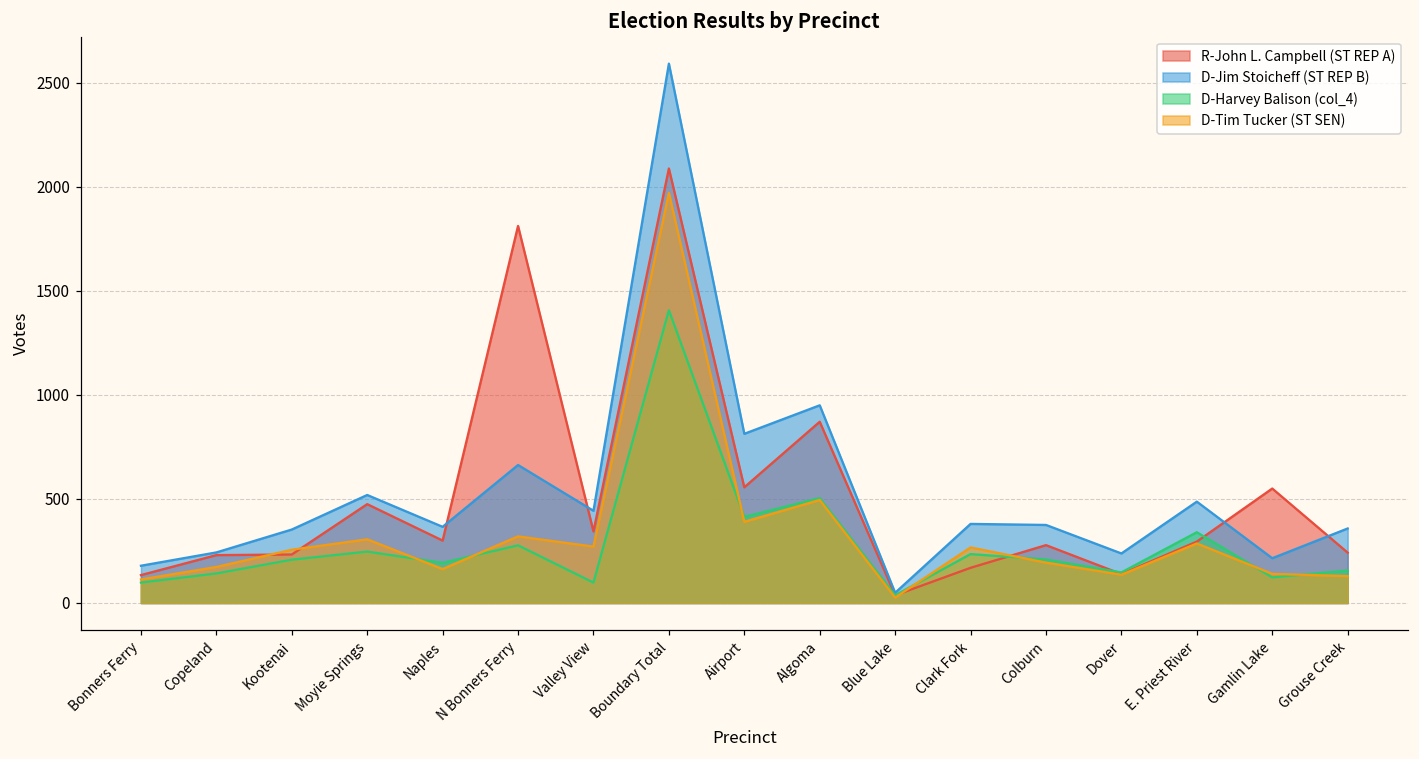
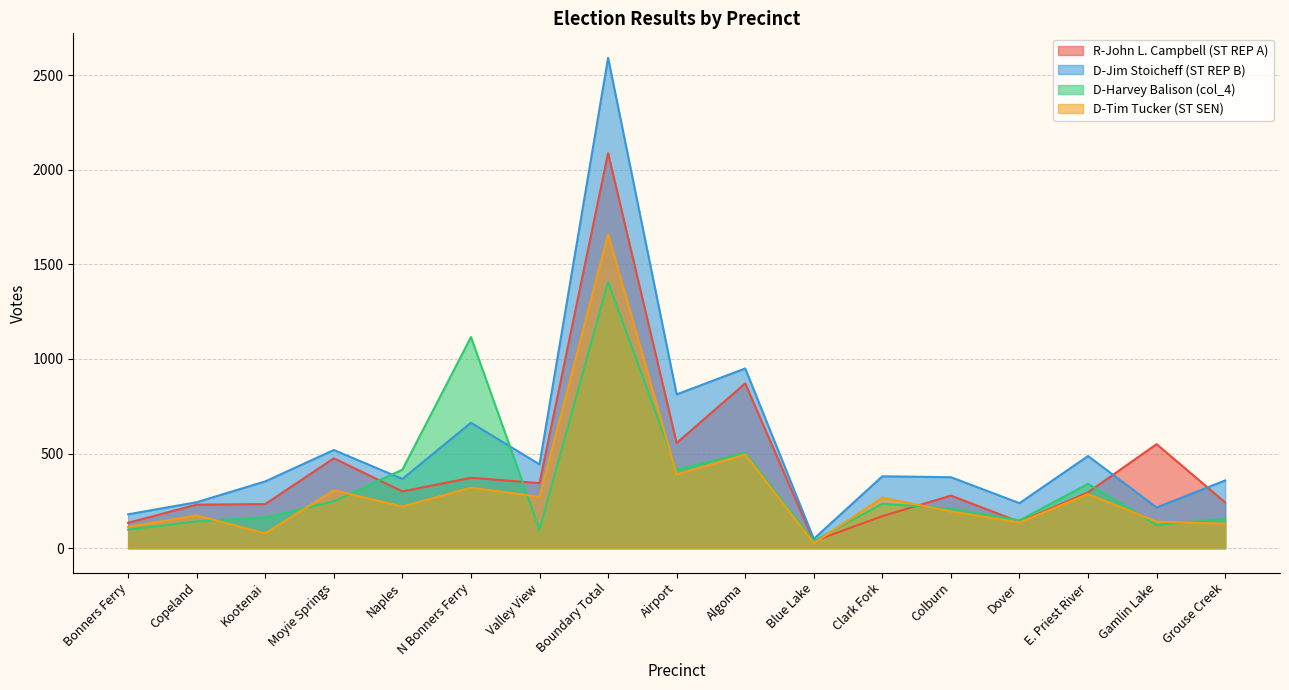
D-Harvey Balison (col_4), Kootenai: 210 -> 160
D-Tim Tucker (ST SEN), Kootenai: 260 -> 80
D-Harvey Balison (col_4), Naples: 190 -> 420
D-Tim Tucker (ST SEN), Naples: 160 -> 220
R-John L. Campbell (ST REP A), N Bonners Ferry: 1810 -> 370
D-Harvey Balison (col_4), N Bonners Ferry: 280 -> 1120
D-Tim Tucker (ST SEN), Boundary Total: 1970 -> 1660
